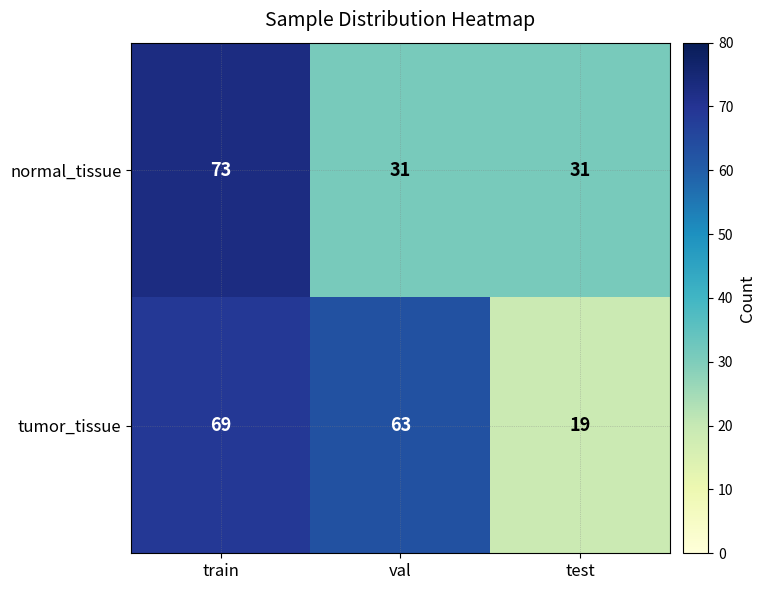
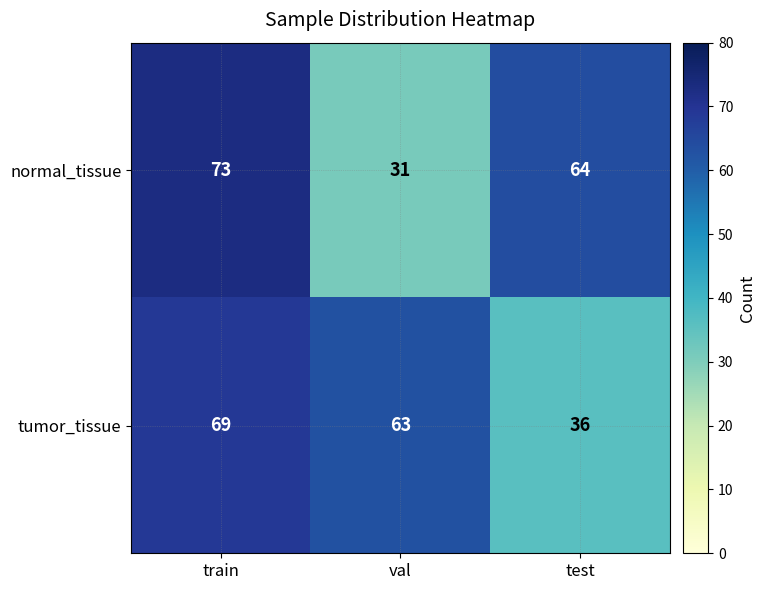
normal_tissue, test: 31 -> 64
tumor_tissue, test: 19 -> 36
